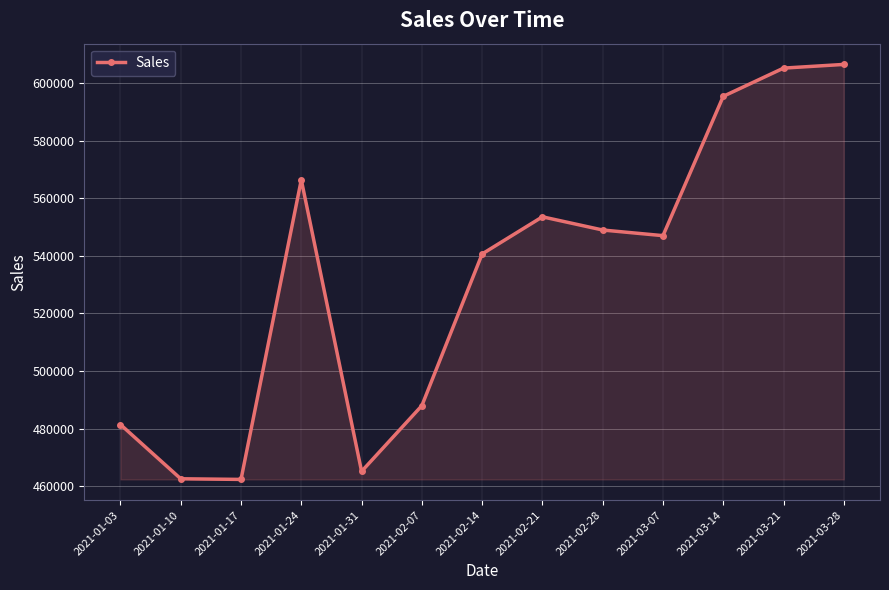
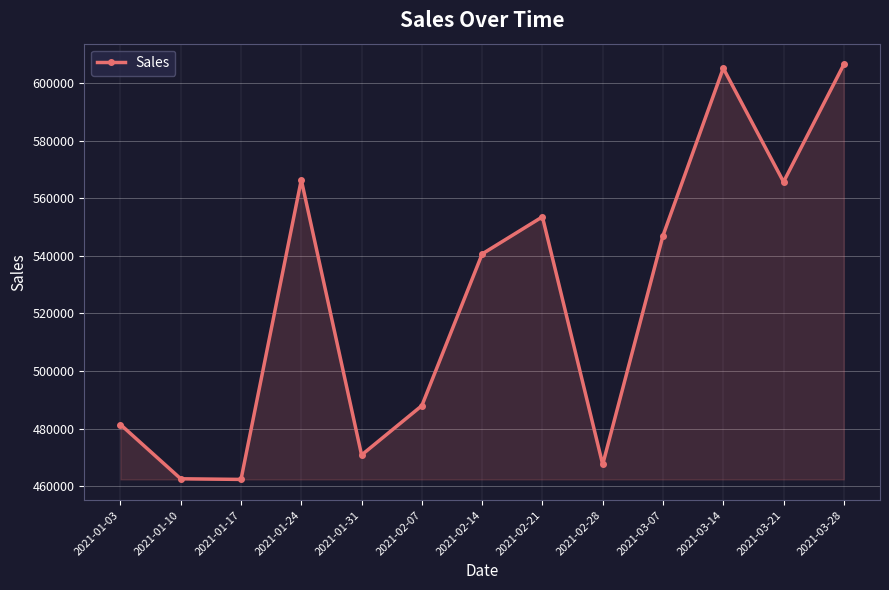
2021-01-31: 465000 -> 471000
2021-02-28: 549000 -> 468000
2021-03-14: 595000 -> 605000
2021-03-21: 605000 -> 566000
